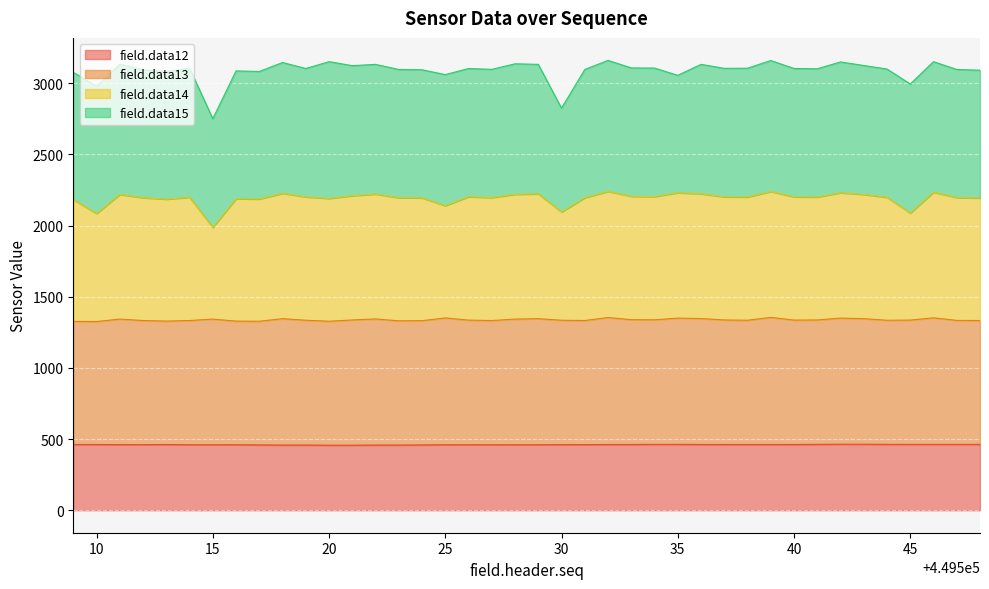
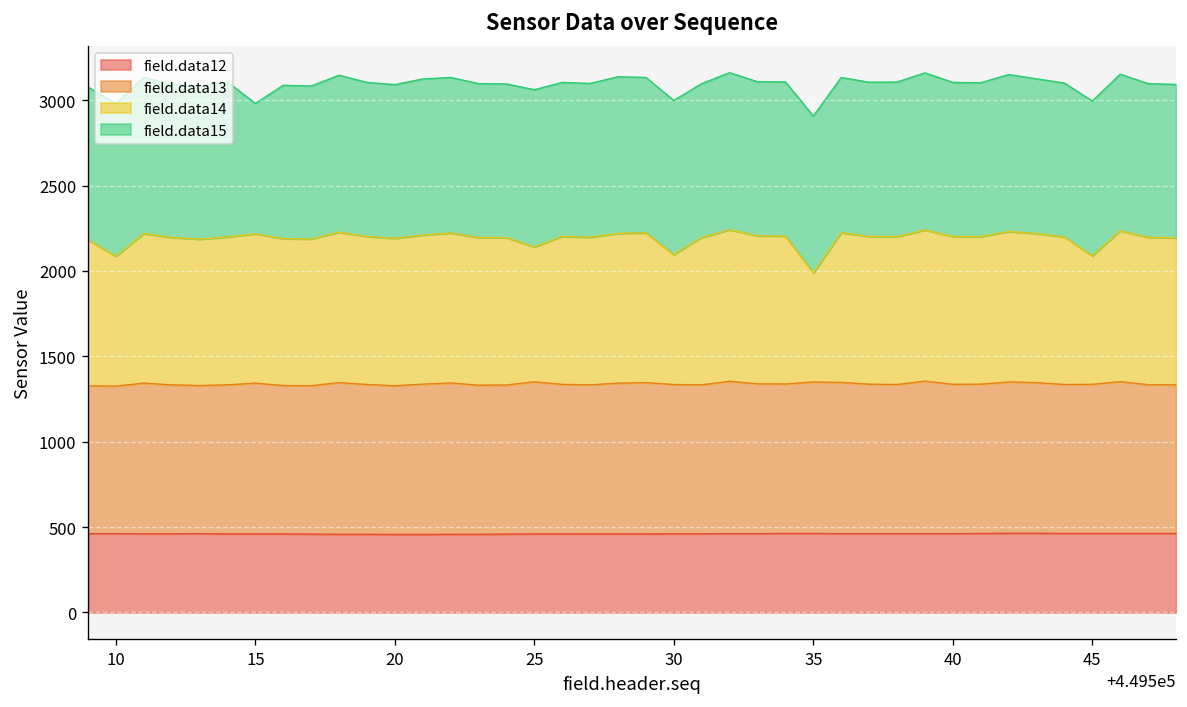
field.data14, 15: 640 -> 870
field.data15, 20: 960 -> 900
field.data15, 30: 730 -> 900
field.data14, 35: 880 -> 640
field.data15, 35: 830 -> 920
